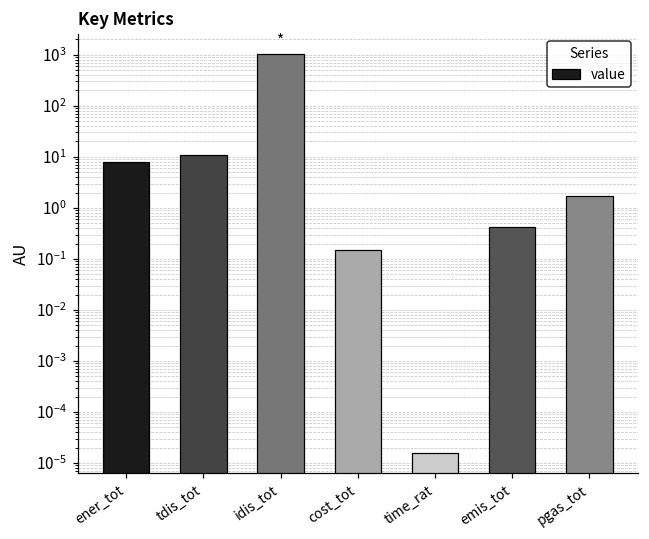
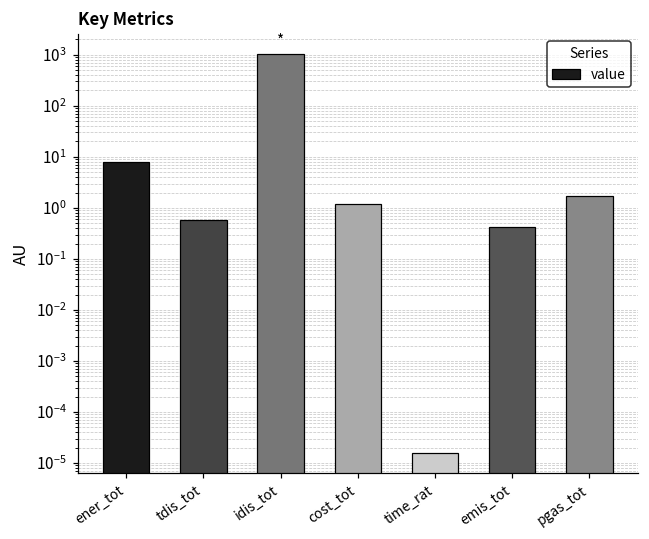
tdis_tot: 11 -> 0.6
cost_tot: 0.15 -> 1.2
